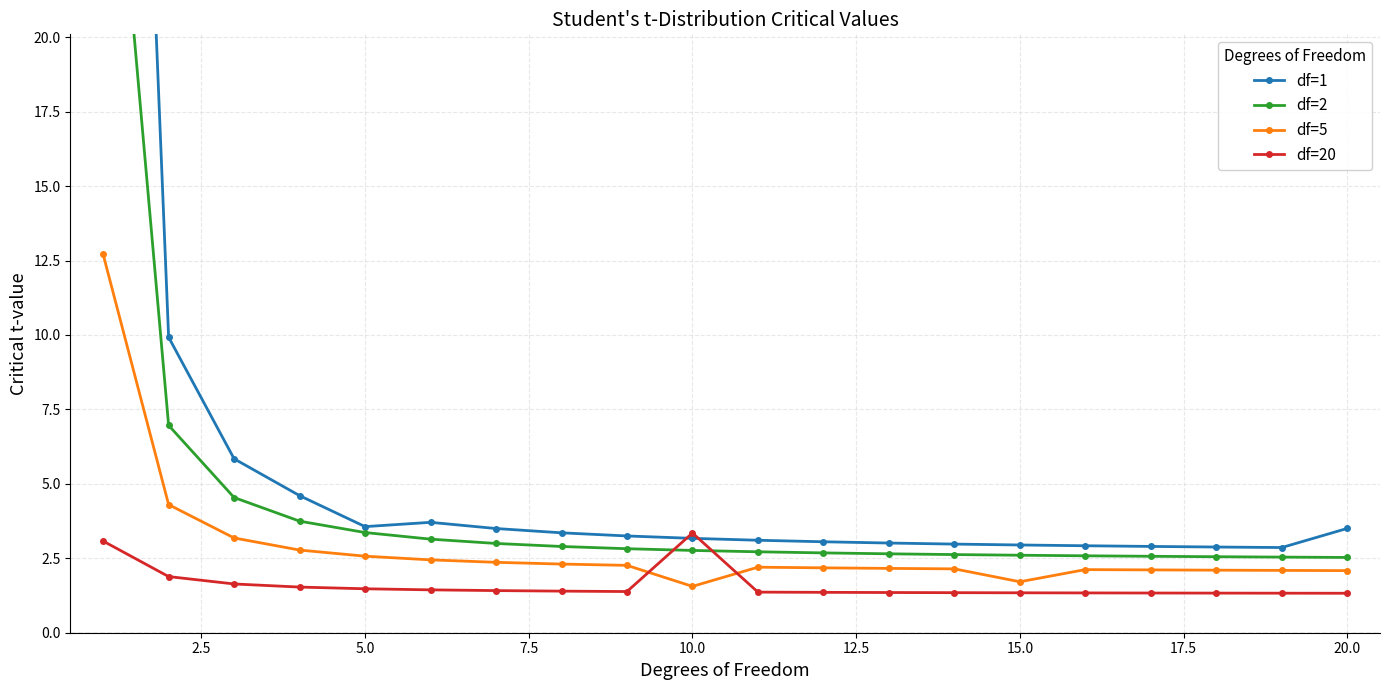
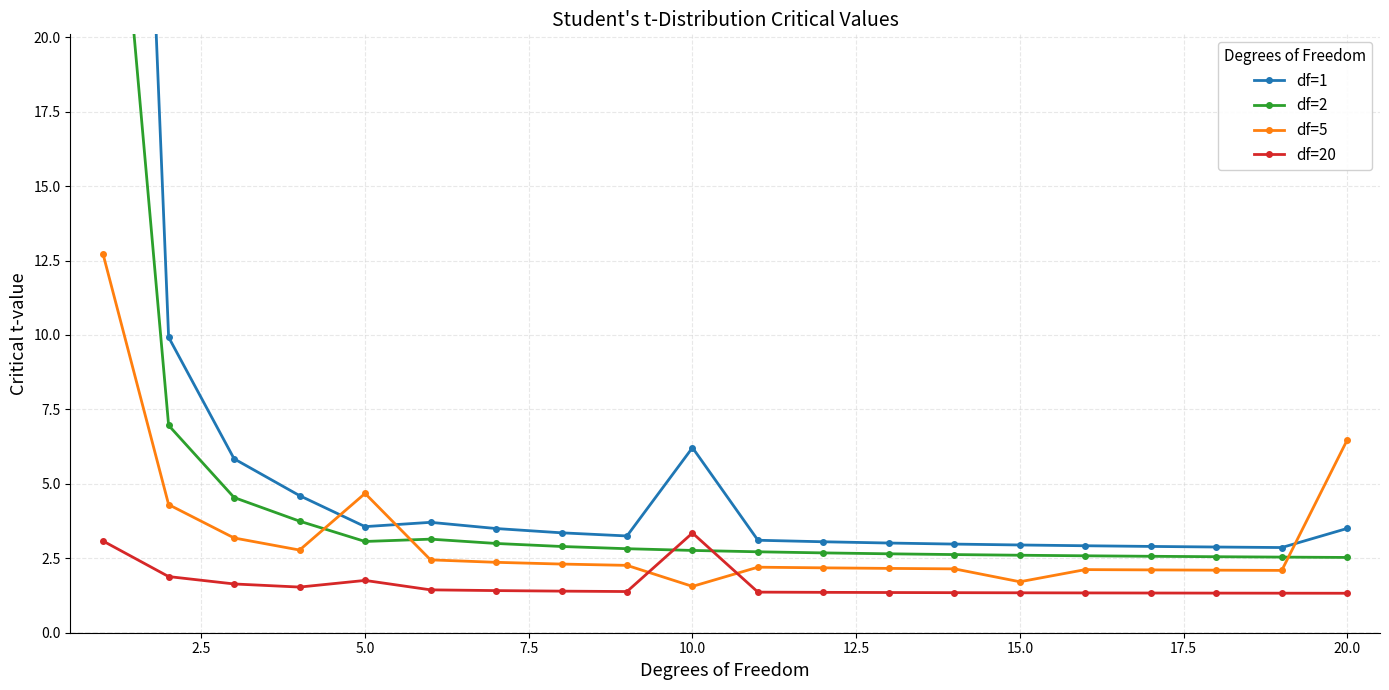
df=2, 5.0: 3.4 -> 3.1
df=5, 5.0: 2.6 -> 4.7
df=20, 5.0: 1.5 -> 1.8
df=1, 10.0: 3.2 -> 6.2
df=5, 20.0: 2.1 -> 6.5
